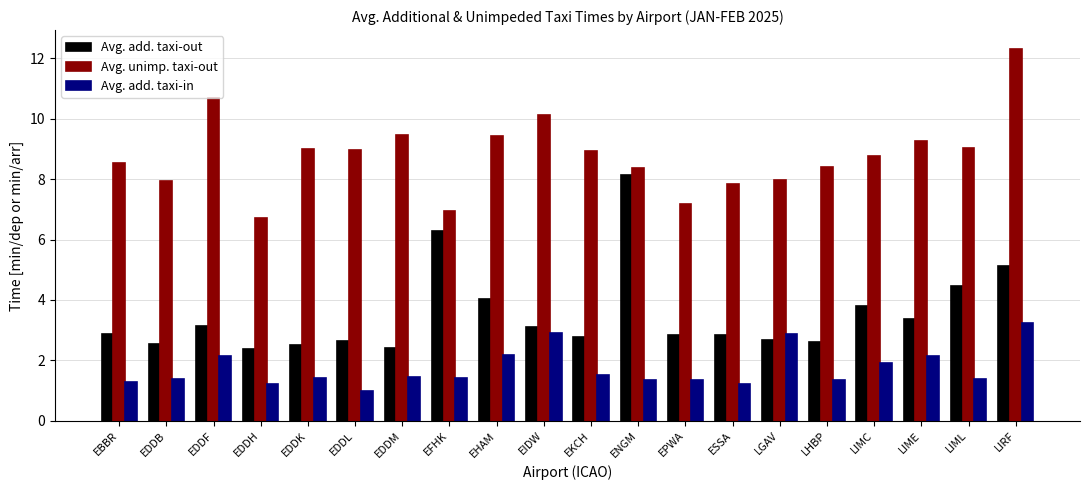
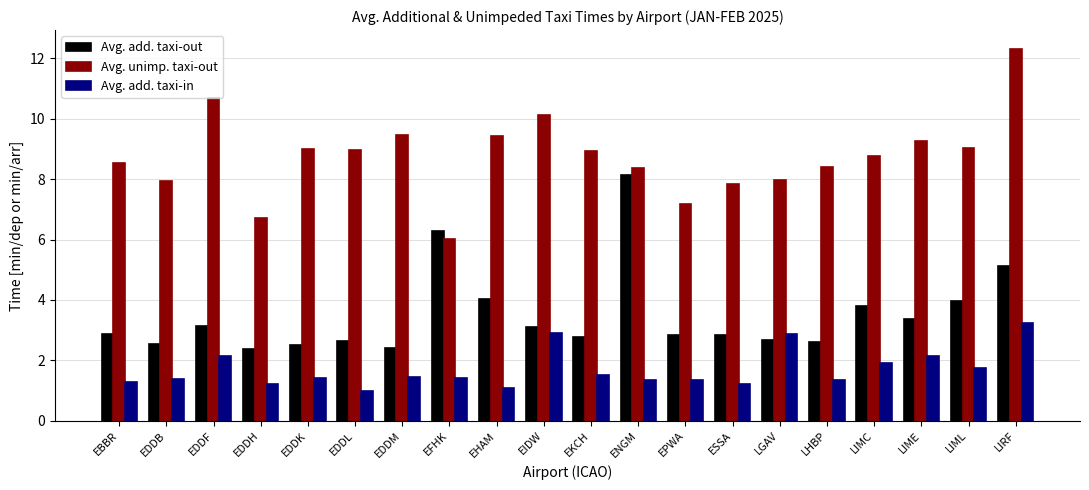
Avg. unimp. taxi-out, EFHK: 6.9 -> 6.0
Avg. add. taxi-in, EHAM: 2.2 -> 1.1
Avg. add. taxi-out, LIML: 4.5 -> 4.0
Avg. add. taxi-in, LIML: 1.4 -> 1.7
